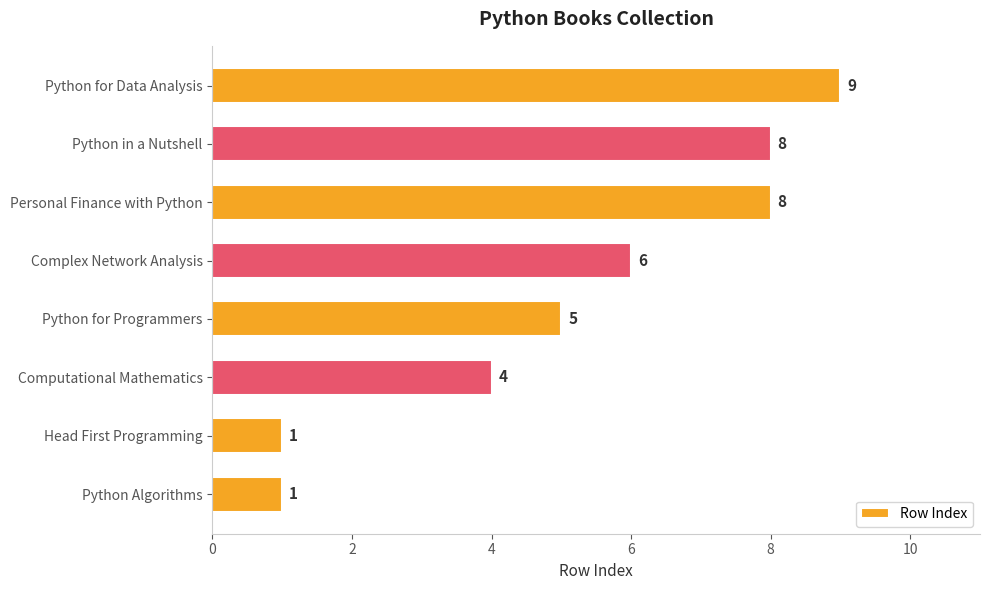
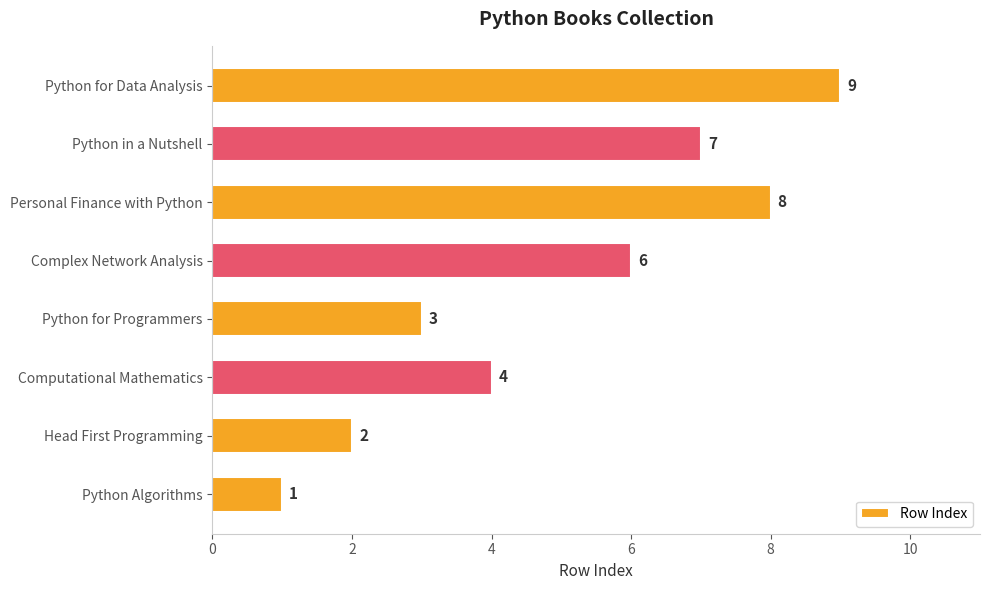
Python in a Nutshell: 8 -> 7
Python for Programmers: 5 -> 3
Head First Programming: 1 -> 2
